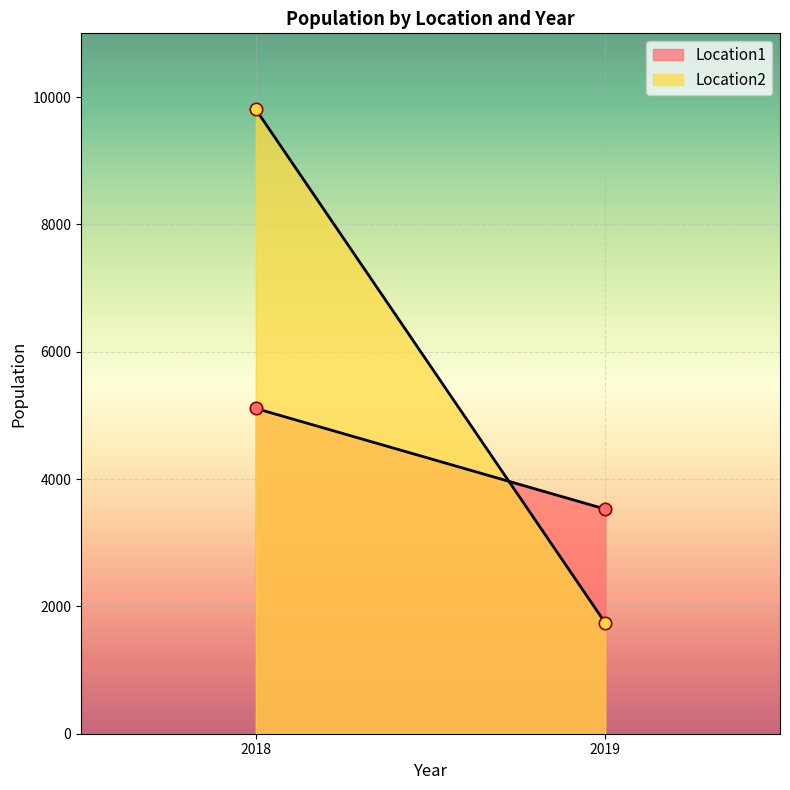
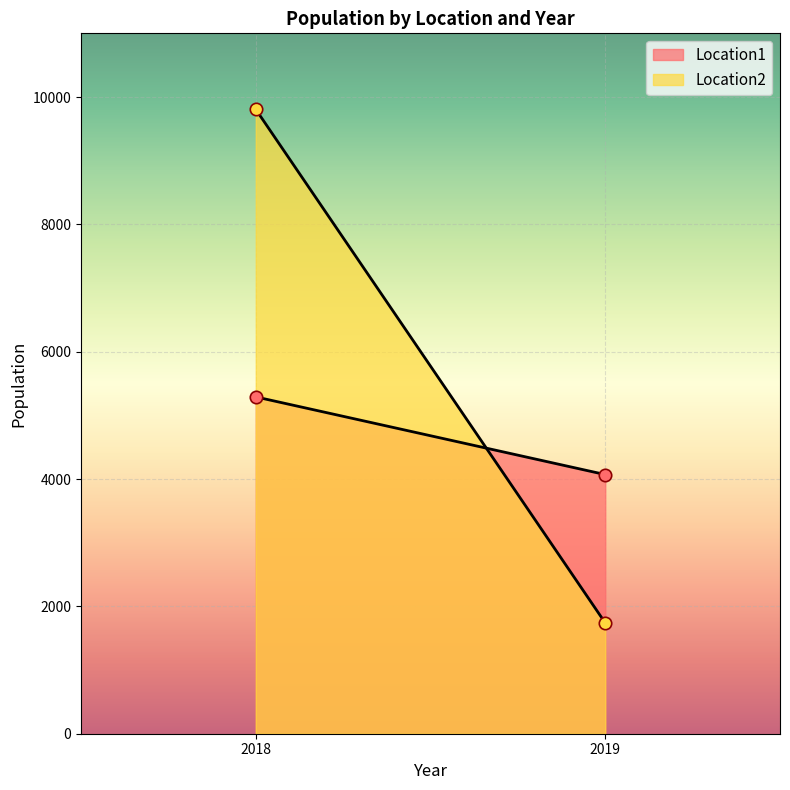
Location1, 2018: 5100 -> 5300
Location1, 2019: 3500 -> 4100
